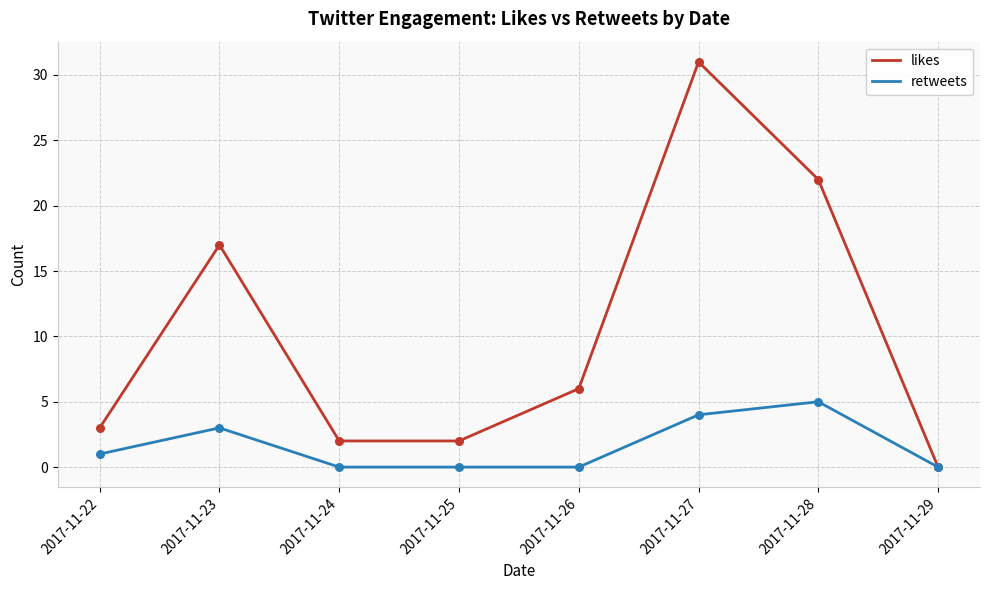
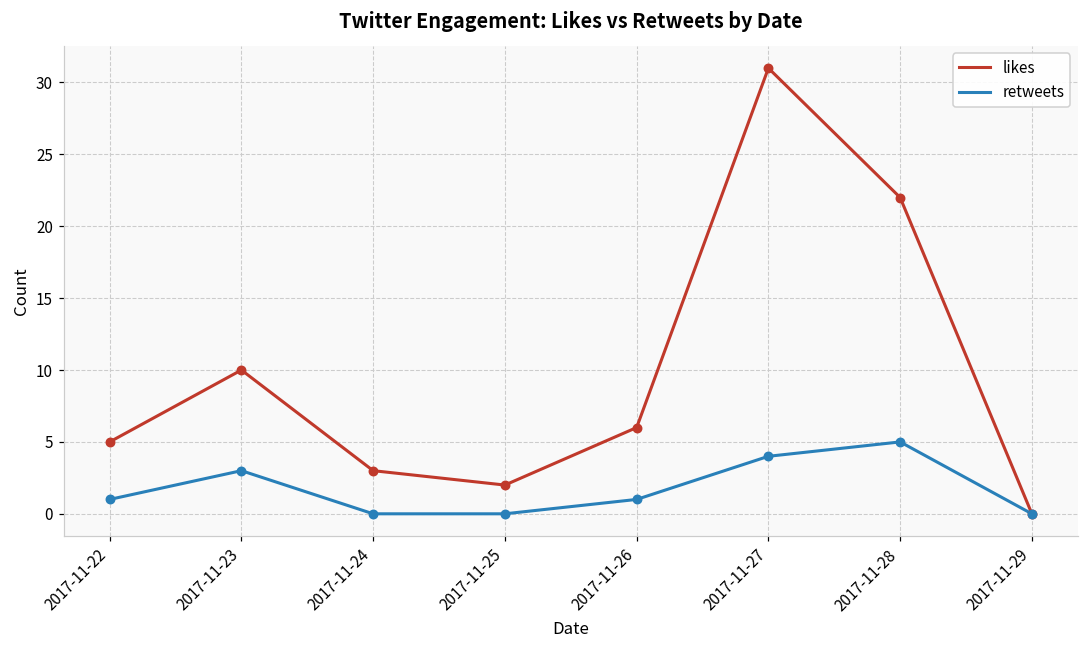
likes, 2017-11-22: 3 -> 5
likes, 2017-11-23: 17 -> 10
likes, 2017-11-24: 2 -> 3
retweets, 2017-11-26: 0 -> 1
